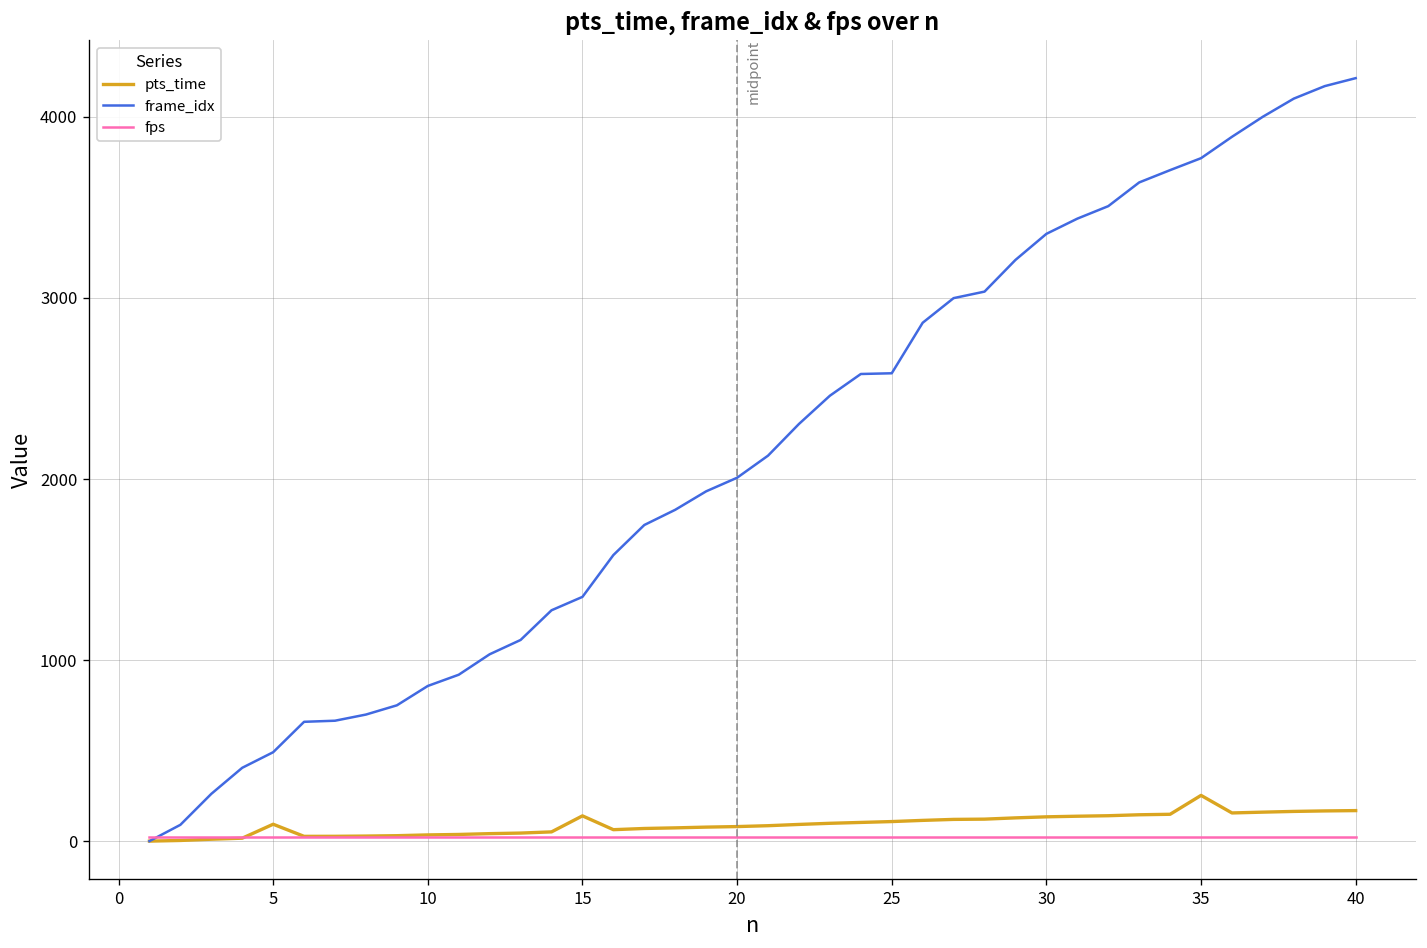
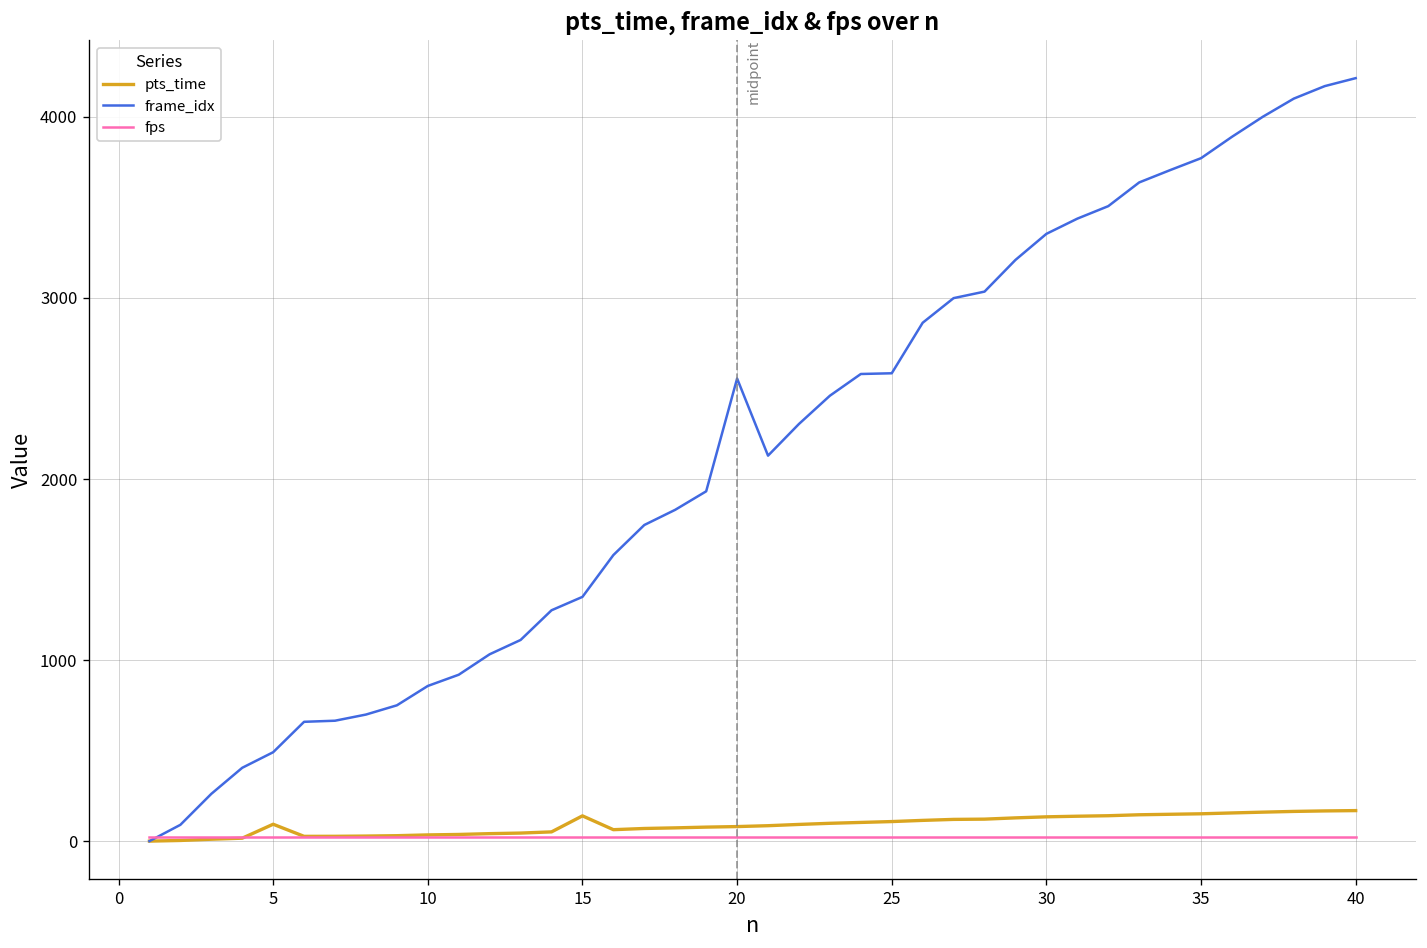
frame_idx, 20: 2010 -> 2560
pts_time, 35: 250 -> 150
